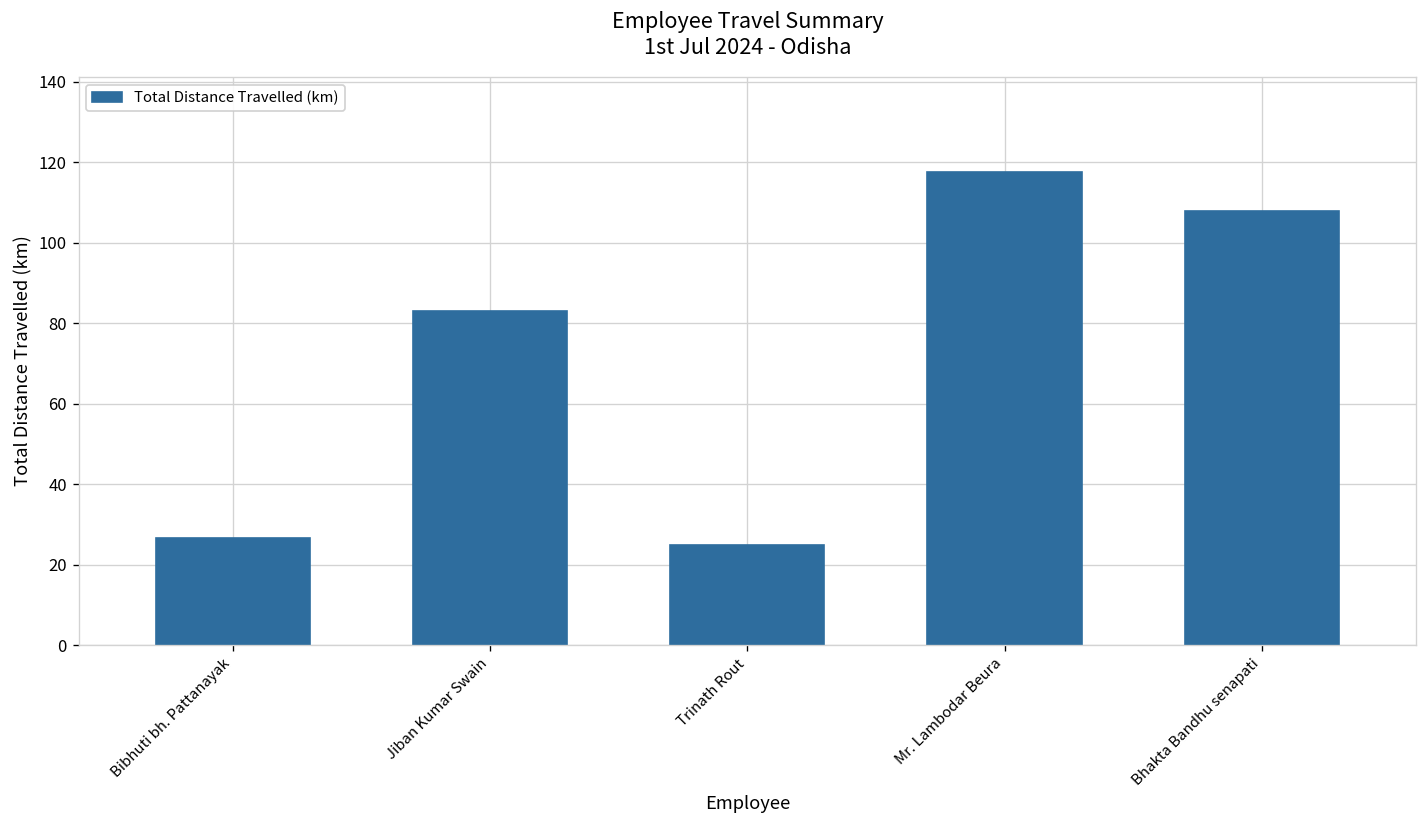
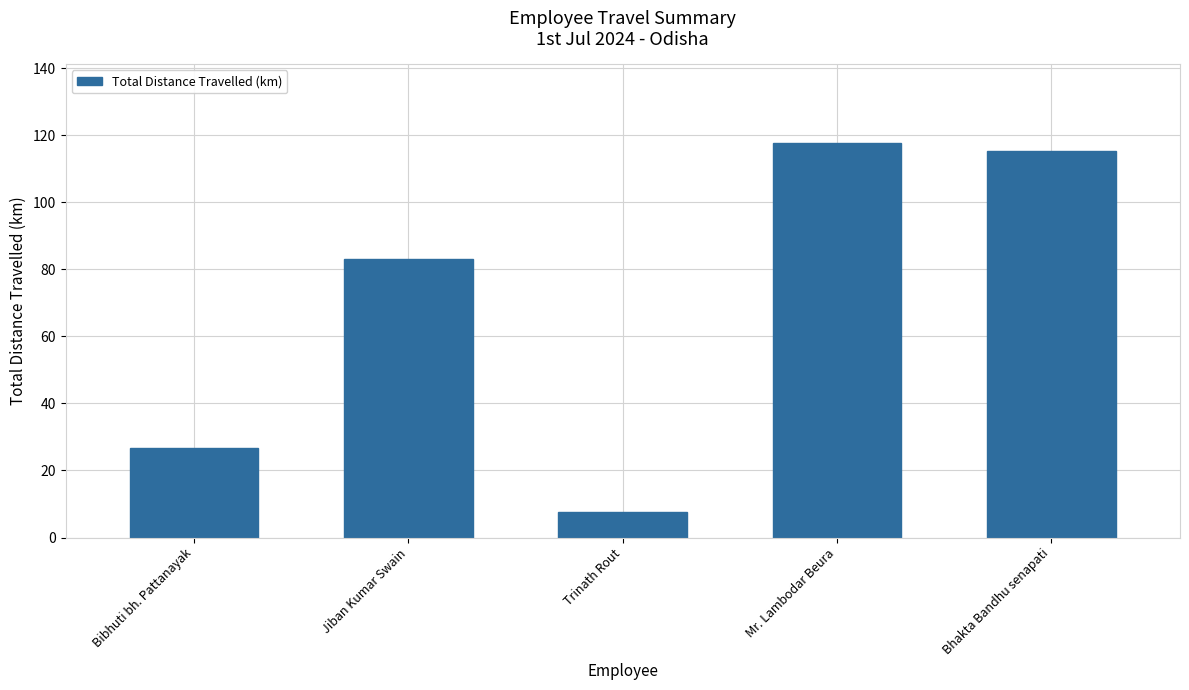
Trinath Rout: 25 -> 8
Bhakta Bandhu senapati: 108 -> 115
